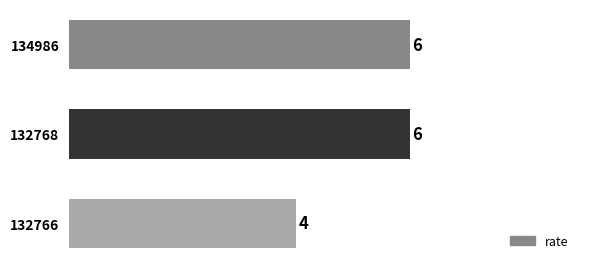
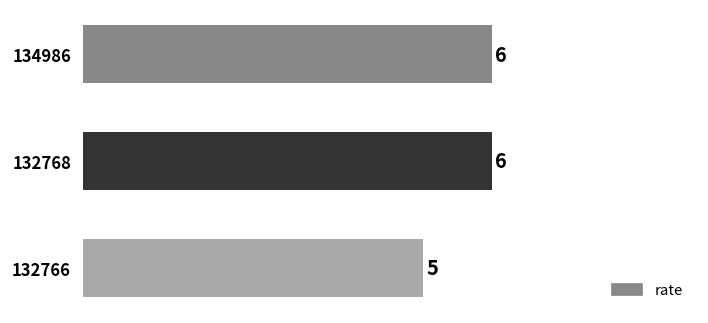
132766: 4 -> 5
